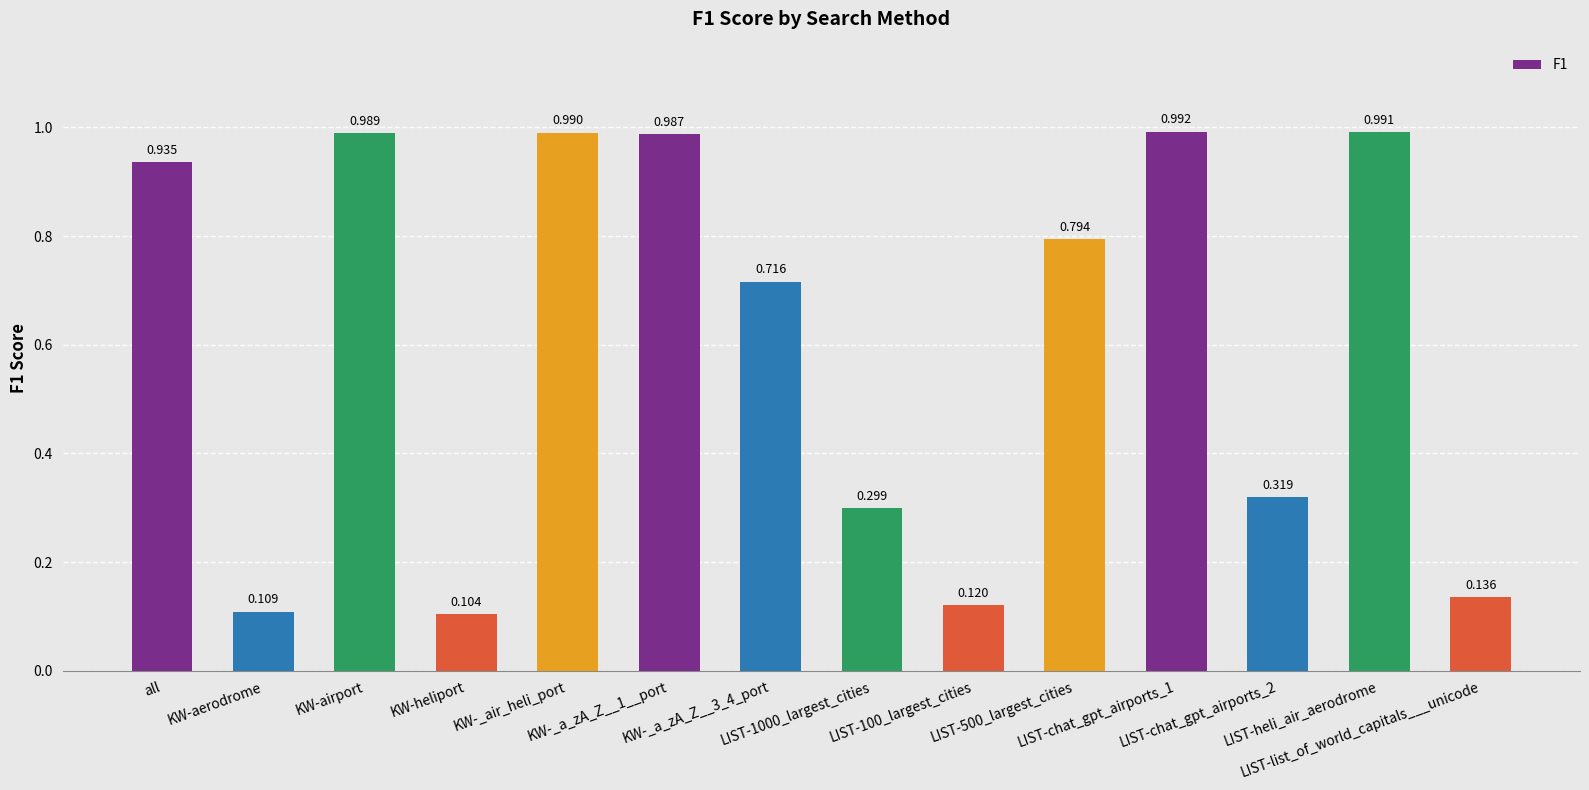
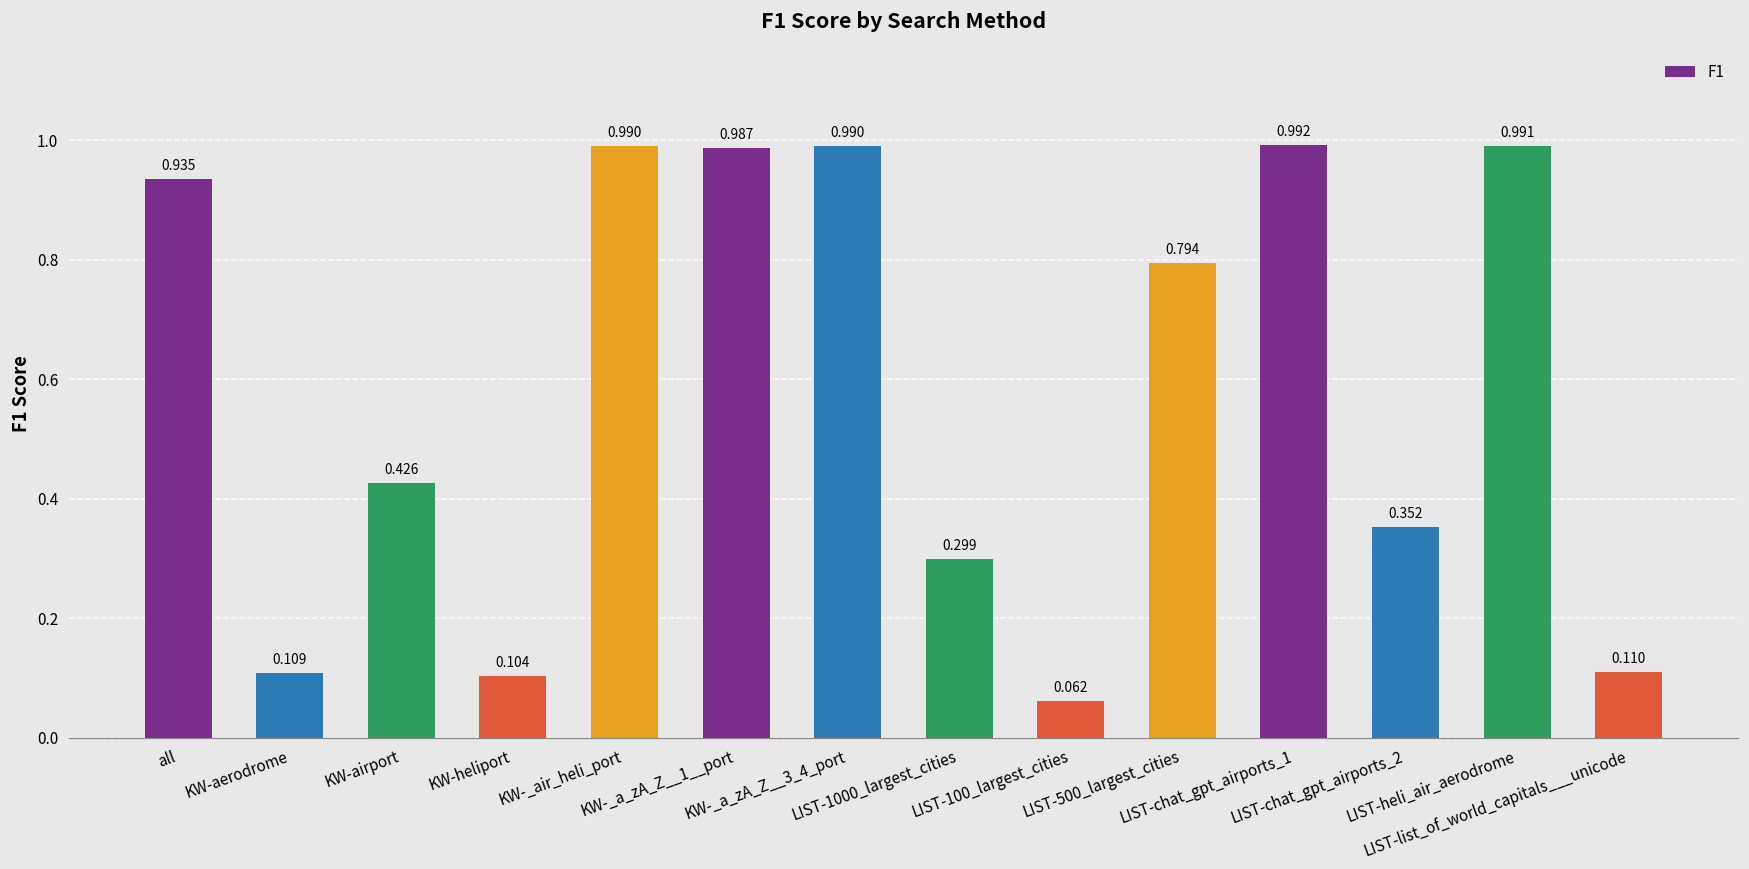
KW-airport: 0.989 -> 0.426
KW-_a_zA_Z__3_4_port: 0.716 -> 0.990
LIST-100_largest_cities: 0.120 -> 0.062
LIST-chat_gpt_airports_2: 0.319 -> 0.352
LIST-list_of_world_capitals___unicode: 0.136 -> 0.110
